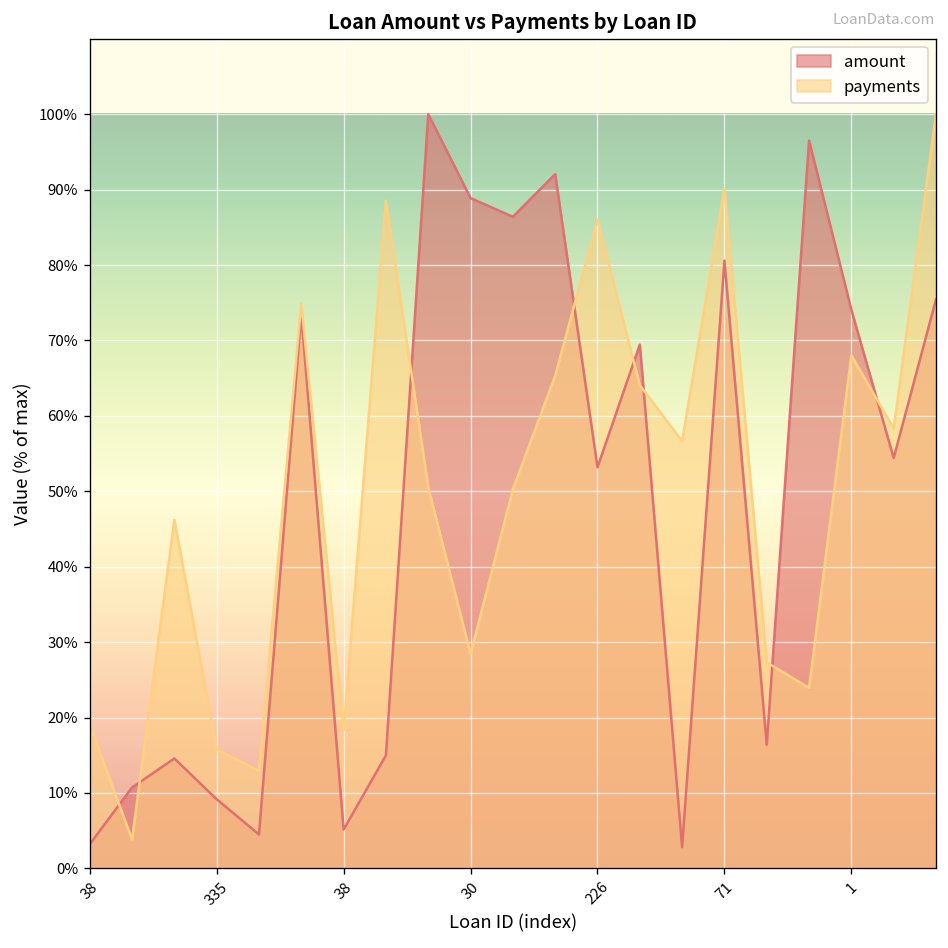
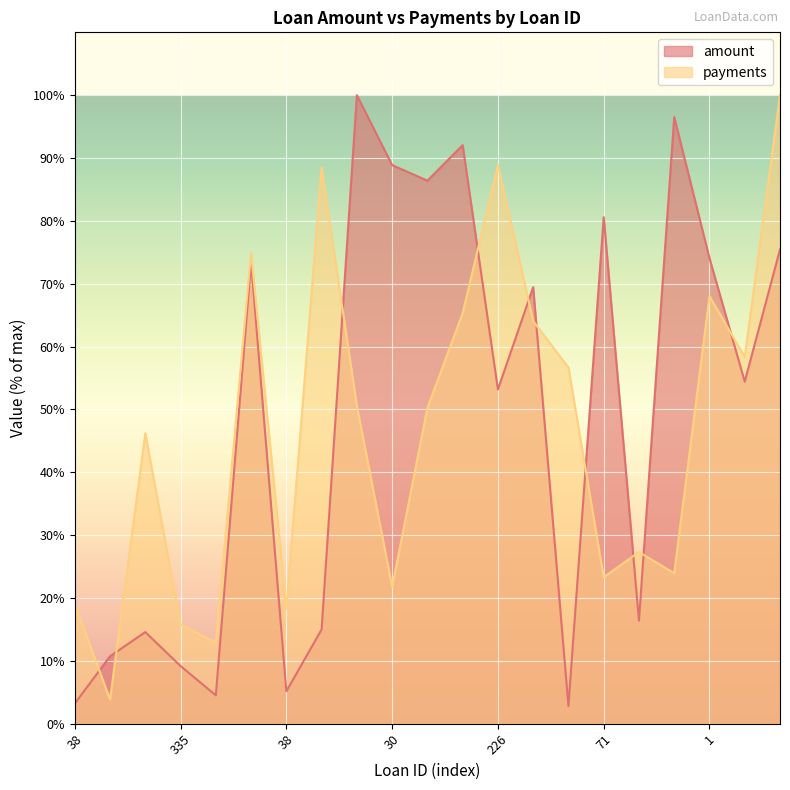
payments, 30: 28% -> 22%
payments, 226: 86% -> 89%
payments, 71: 90% -> 23%
